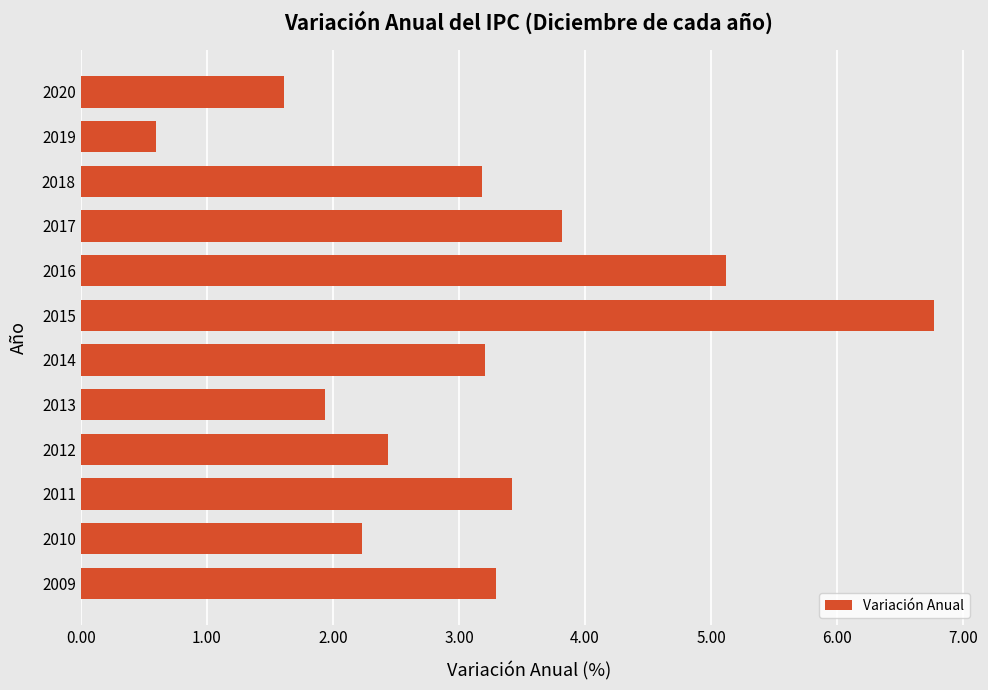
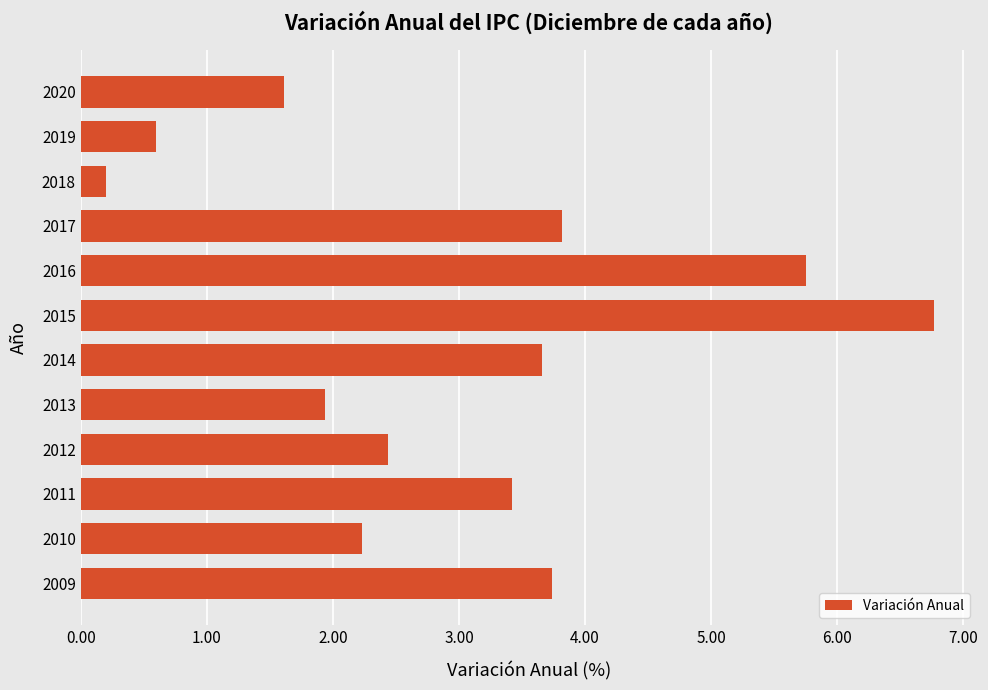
2018: 3.18 -> 0.20
2016: 5.12 -> 5.75
2014: 3.21 -> 3.66
2009: 3.29 -> 3.74
